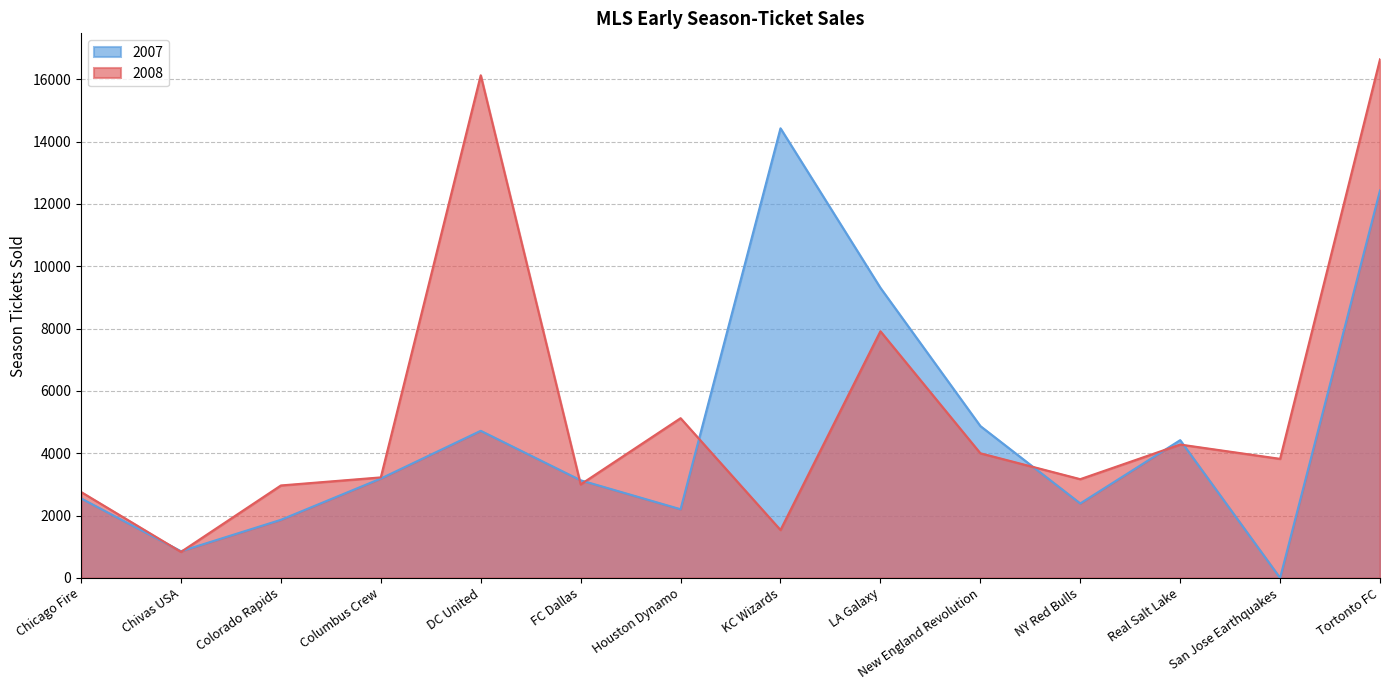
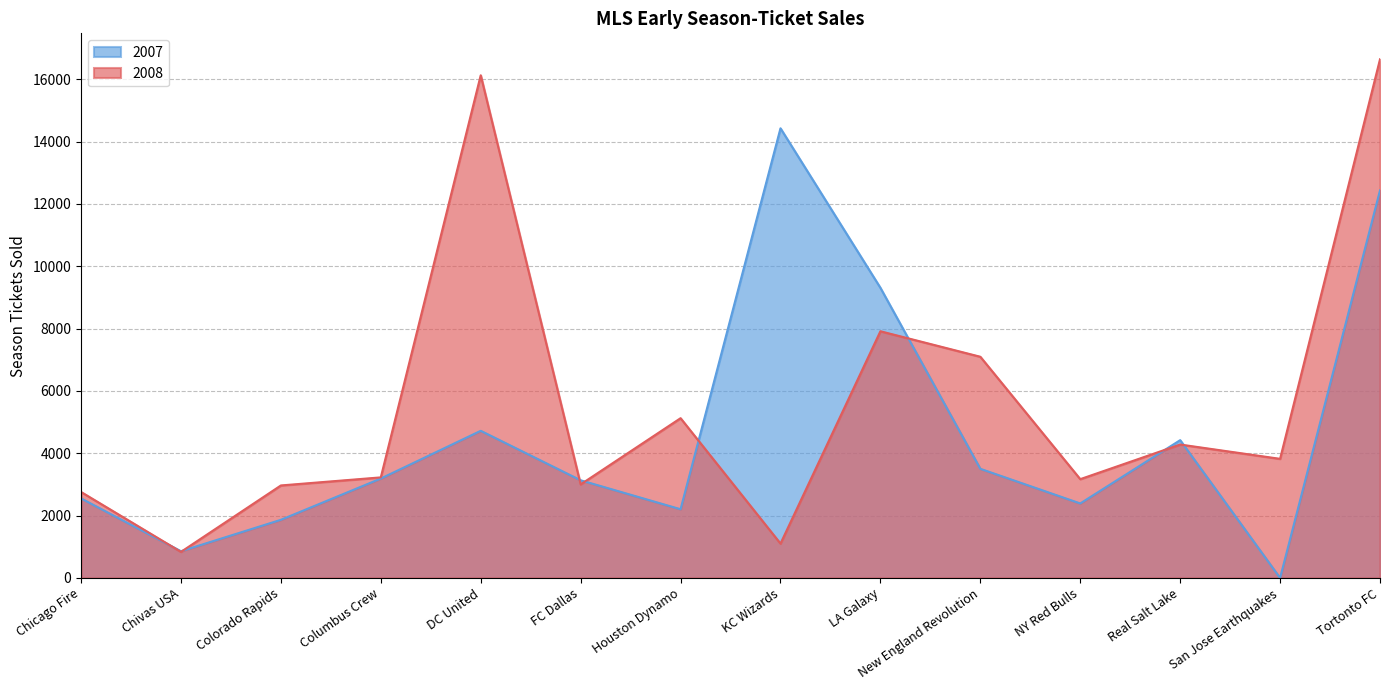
2008, KC Wizards: 1500 -> 1100
2007, New England Revolution: 4900 -> 3500
2008, New England Revolution: 4000 -> 7100
